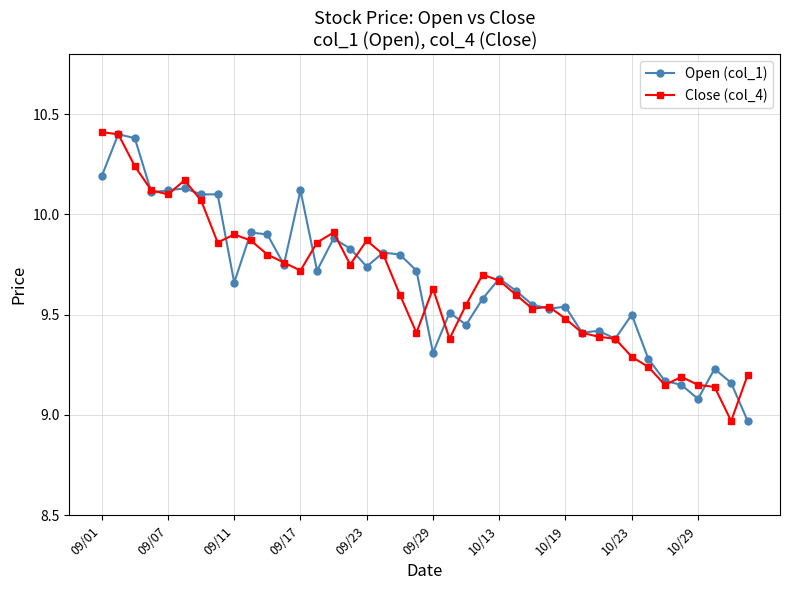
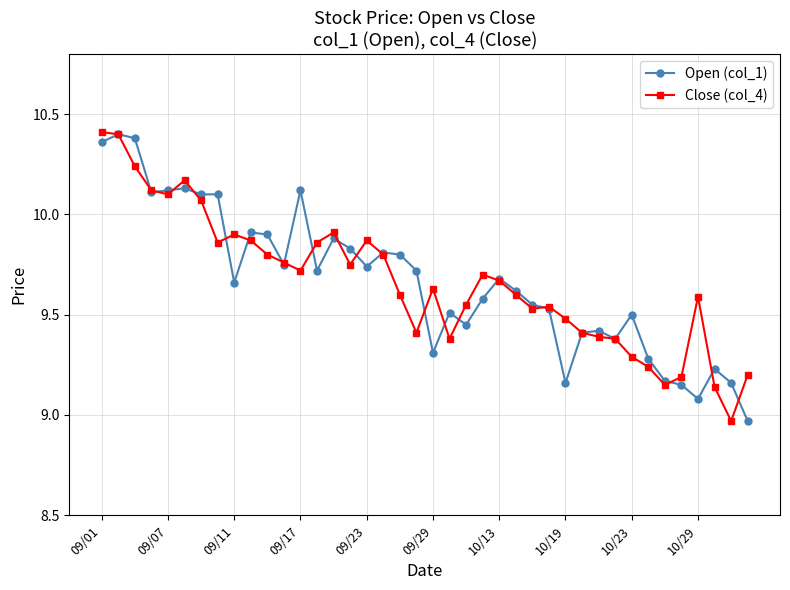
Open (col_1), 09/01: 10.19 -> 10.36
Open (col_1), 10/19: 9.54 -> 9.16
Close (col_4), 10/29: 9.15 -> 9.59
